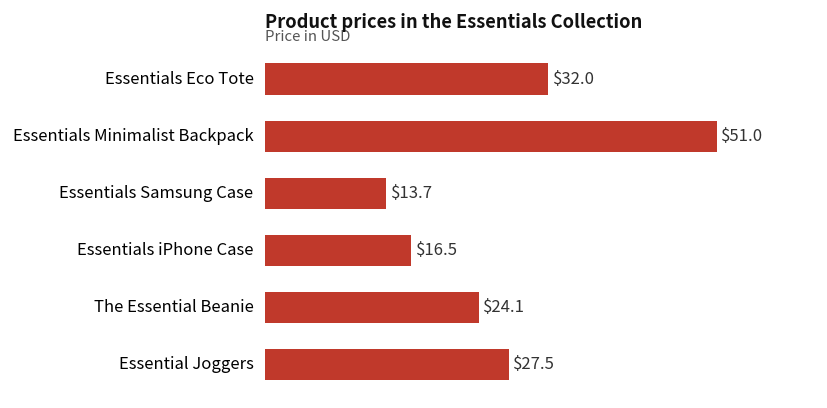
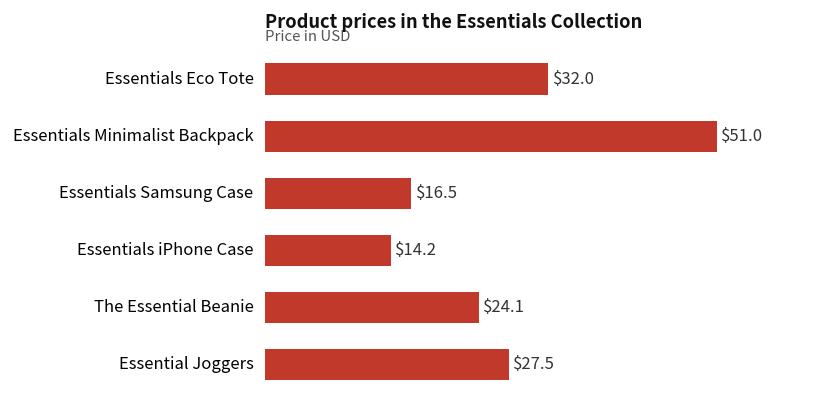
Essentials Samsung Case: $13.7 -> $16.5
Essentials iPhone Case: $16.5 -> $14.2
